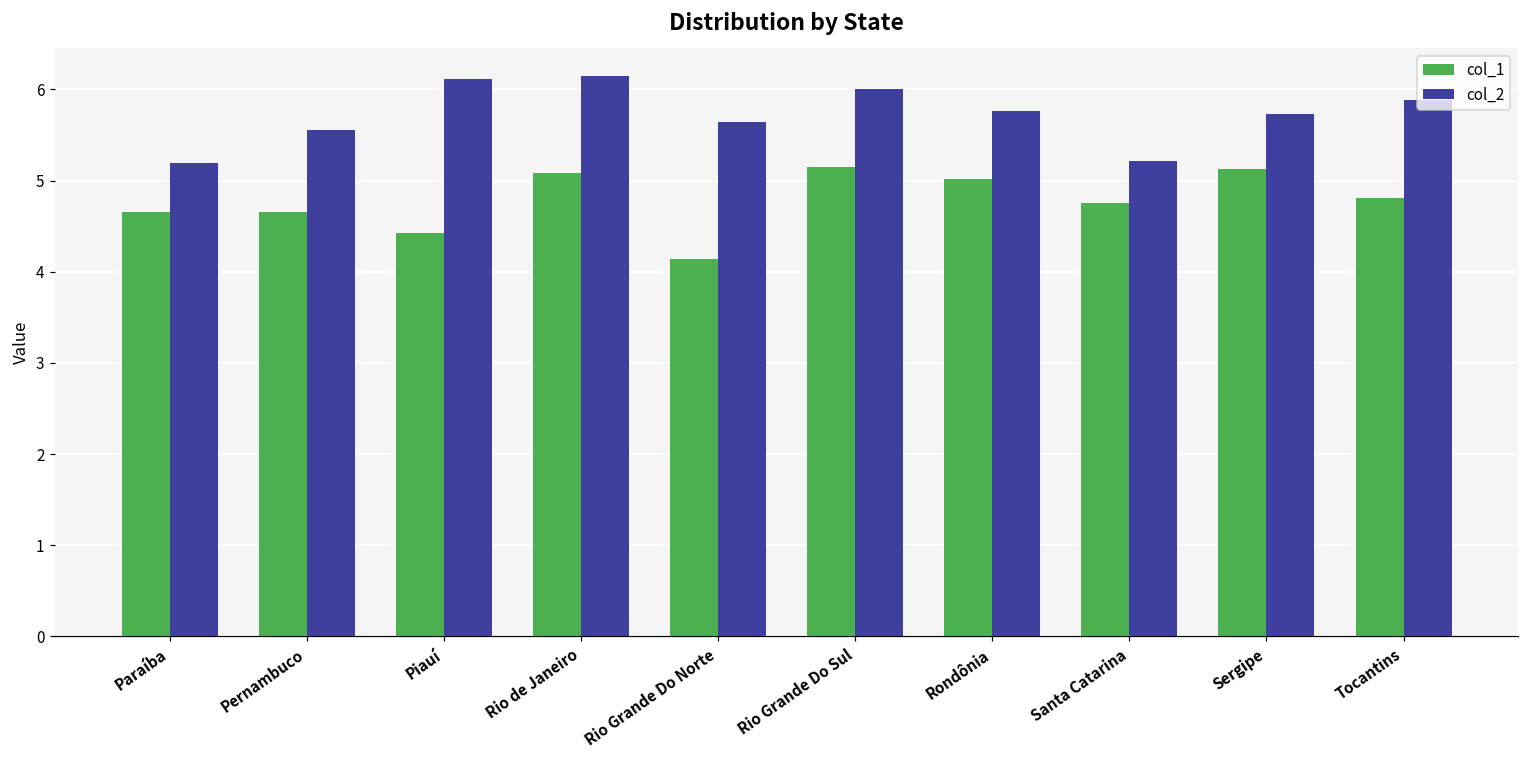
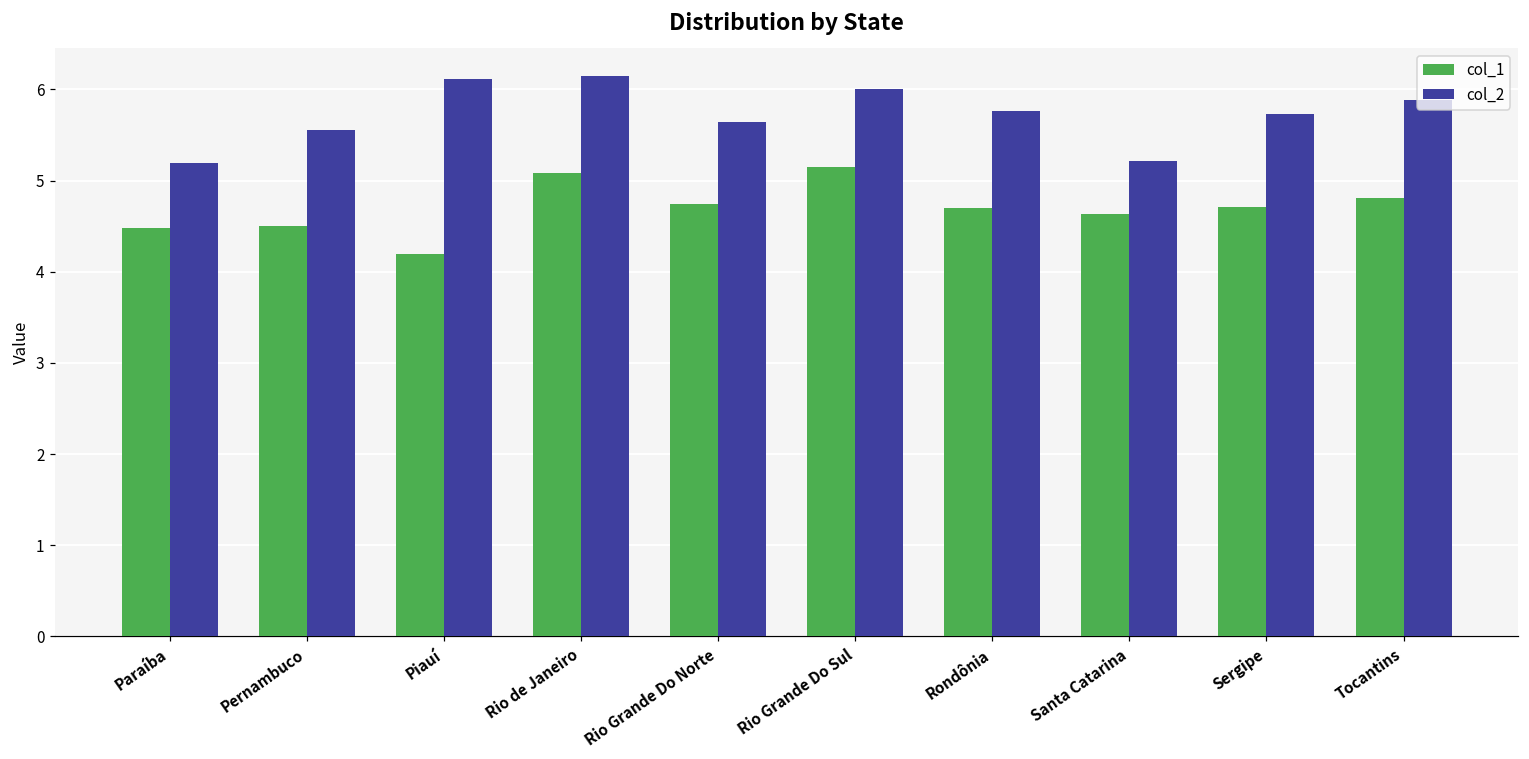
col_1, Paraíba: 4.7 -> 4.5
col_1, Pernambuco: 4.7 -> 4.5
col_1, Piauí: 4.4 -> 4.2
col_1, Rio Grande Do Norte: 4.1 -> 4.7
col_1, Rondônia: 5.0 -> 4.7
col_1, Santa Catarina: 4.7 -> 4.6
col_1, Sergipe: 5.1 -> 4.7
